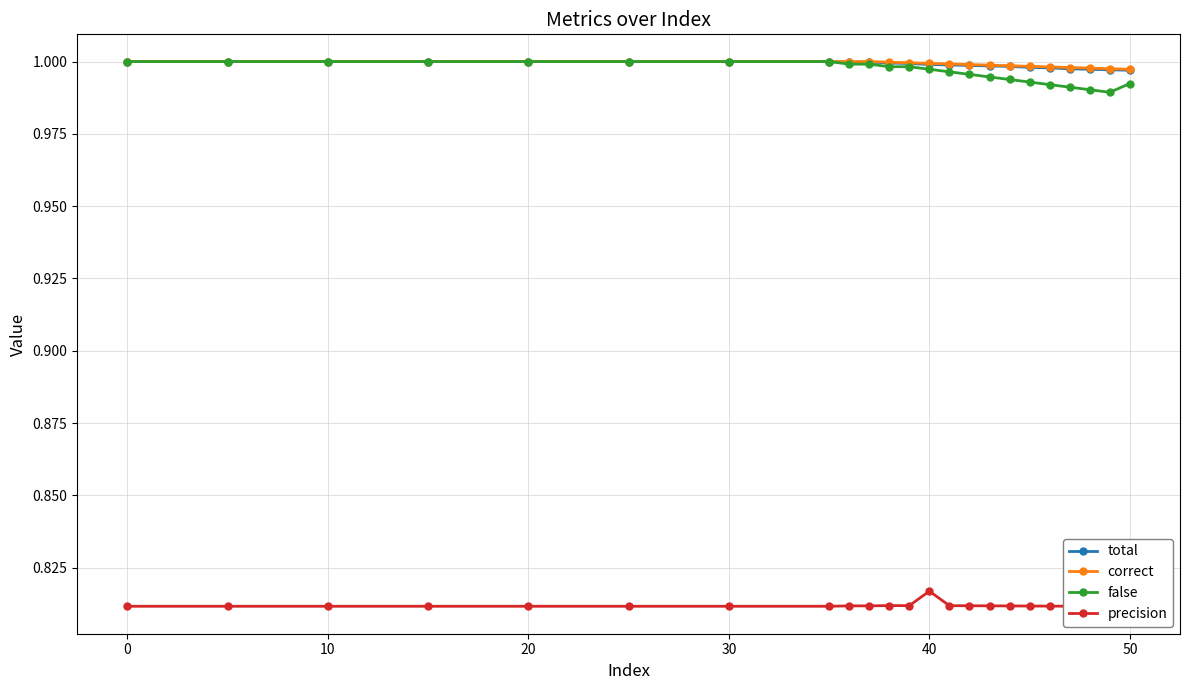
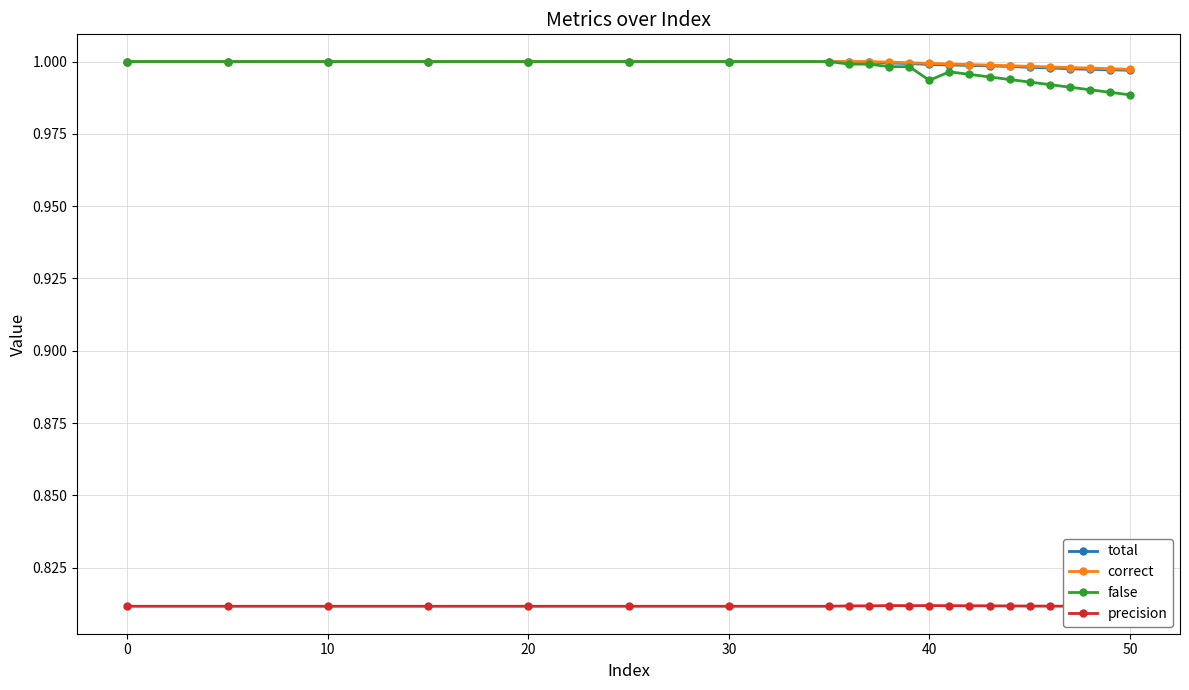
false, 40: 0.997 -> 0.994
precision, 40: 0.817 -> 0.812
false, 50: 0.992 -> 0.988
